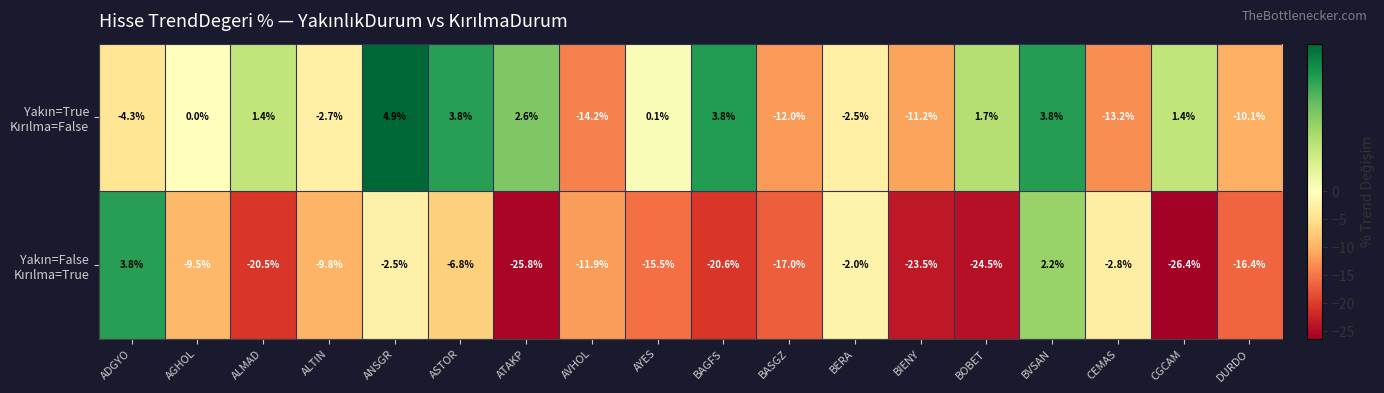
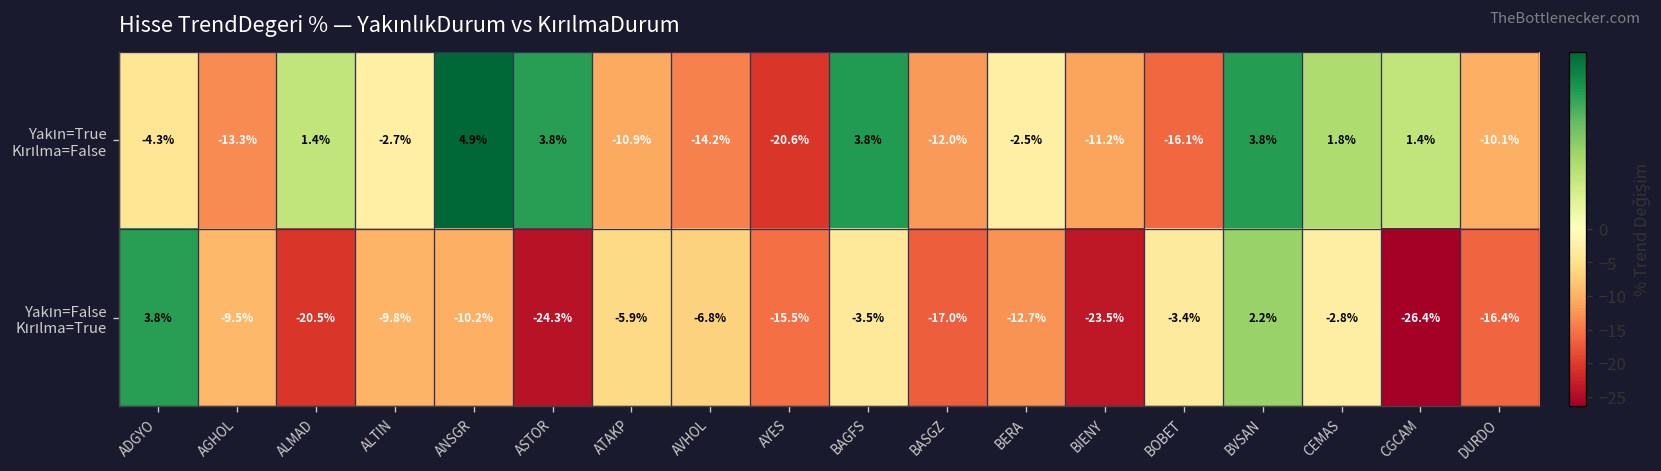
Yakın=True Kırılma=False, AGHOL: 0.0% -> -13.3%
Yakın=True Kırılma=False, ATAKP: 2.6% -> -10.9%
Yakın=True Kırılma=False, AYES: 0.1% -> -20.6%
Yakın=True Kırılma=False, BOBET: 1.7% -> -16.1%
Yakın=True Kırılma=False, CEMAS: -13.2% -> 1.8%
Yakın=False Kırılma=True, ANSGR: -2.5% -> -10.2%
Yakın=False Kırılma=True, ASTOR: -6.8% -> -24.3%
Yakın=False Kırılma=True, ATAKP: -25.8% -> -5.9%
Yakın=False Kırılma=True, AVHOL: -11.9% -> -6.8%
Yakın=False Kırılma=True, BAGFS: -20.6% -> -3.5%
Yakın=False Kırılma=True, BERA: -2.0% -> -12.7%
Yakın=False Kırılma=True, BOBET: -24.5% -> -3.4%
